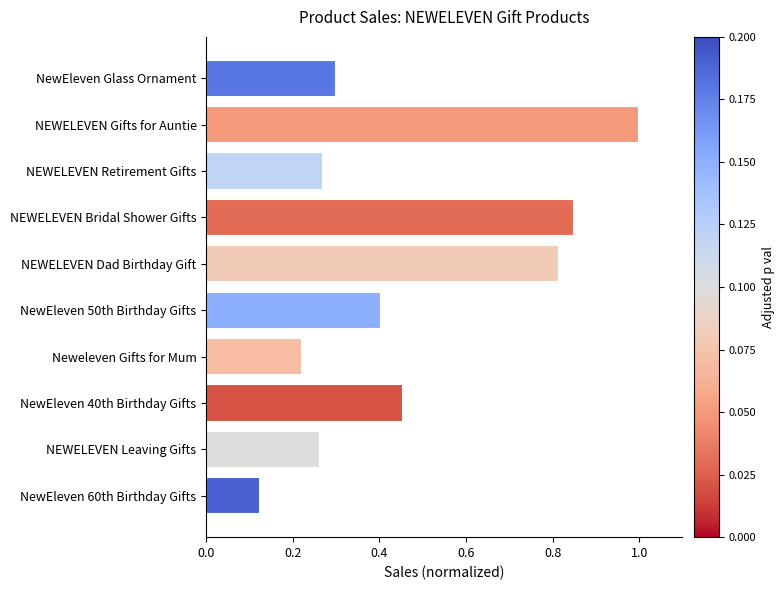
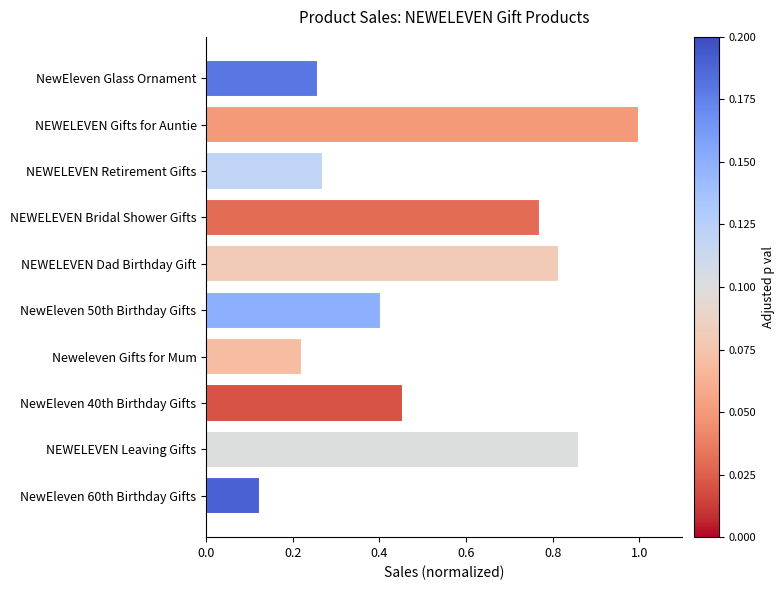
NewEleven Glass Ornament: 0.30 -> 0.26
NEWELEVEN Bridal Shower Gifts: 0.85 -> 0.77
NEWELEVEN Leaving Gifts: 0.26 -> 0.86
